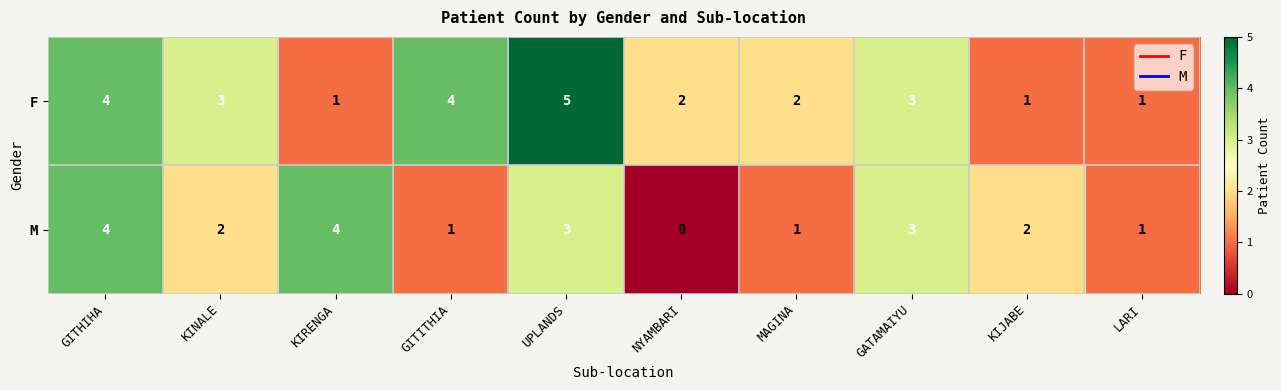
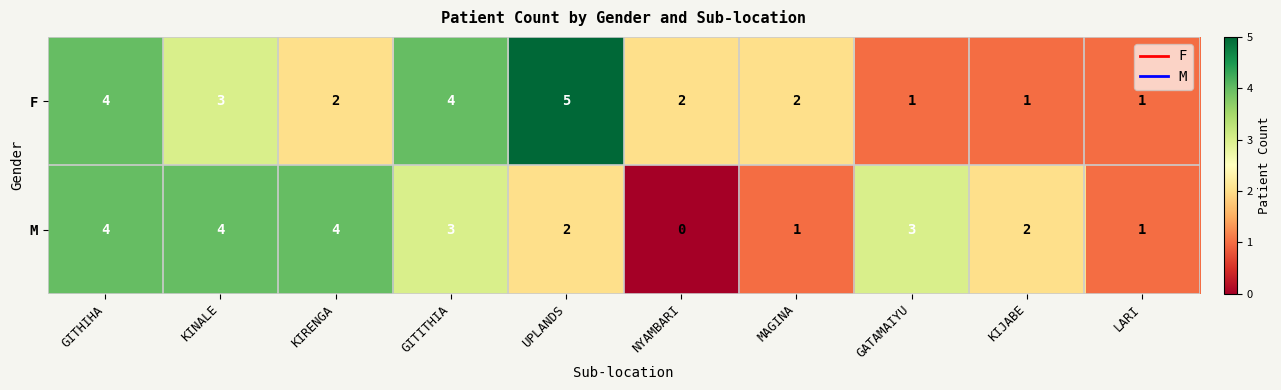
F, KIRENGA: 1 -> 2
F, GATAMAIYU: 3 -> 1
M, KINALE: 2 -> 4
M, GITITHIA: 1 -> 3
M, UPLANDS: 3 -> 2
